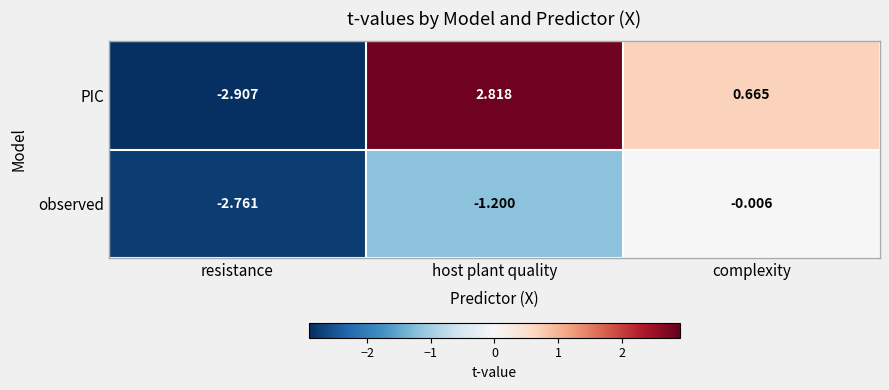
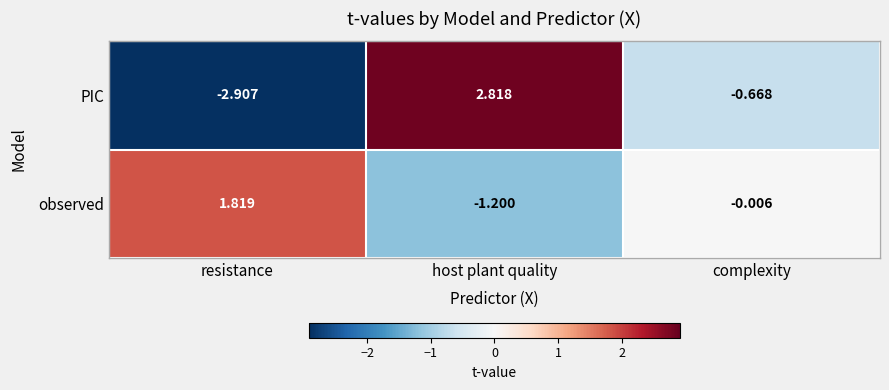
PIC, complexity: 0.665 -> -0.668
observed, resistance: -2.761 -> 1.819
